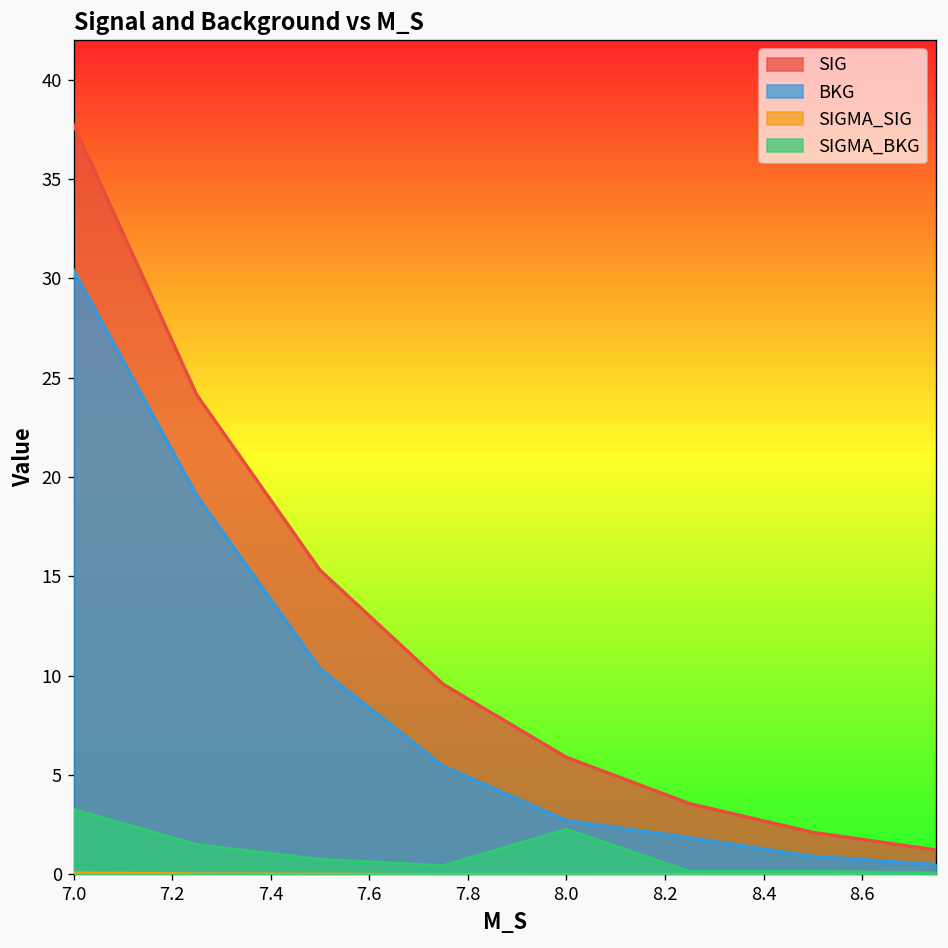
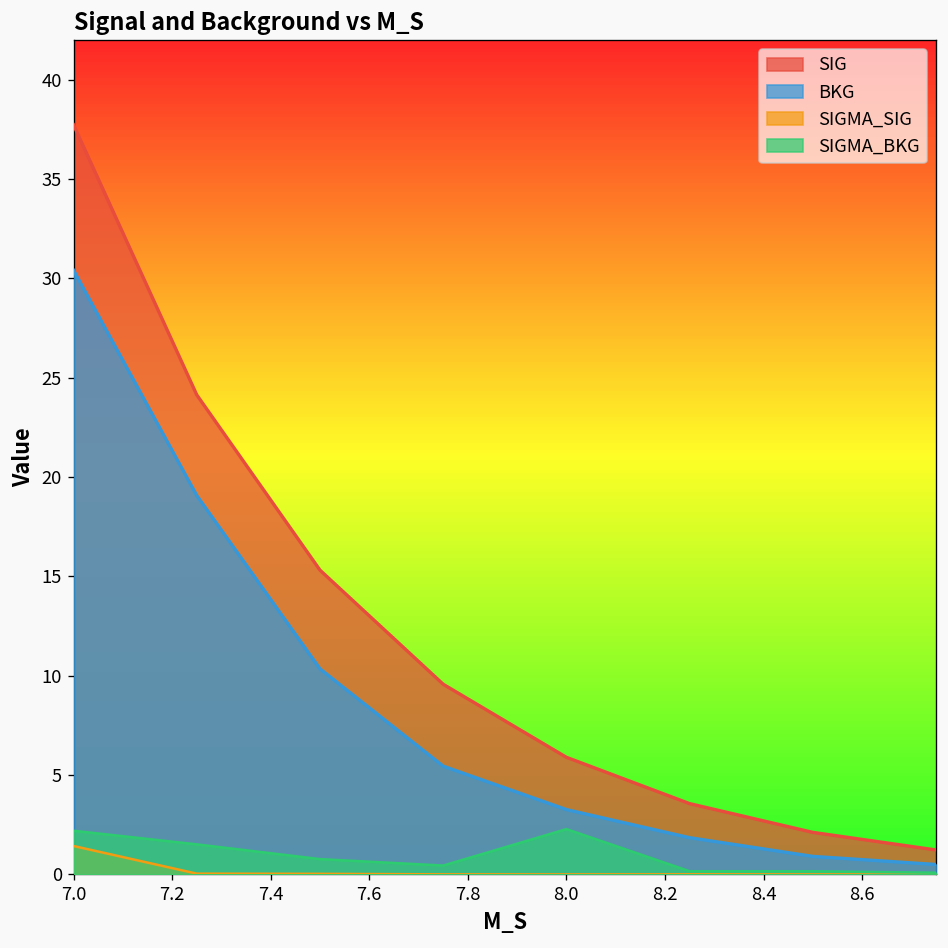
SIGMA_SIG, 7.0: 0.1 -> 1.4
SIGMA_BKG, 7.0: 3.3 -> 2.2
BKG, 8.0: 2.7 -> 3.3
